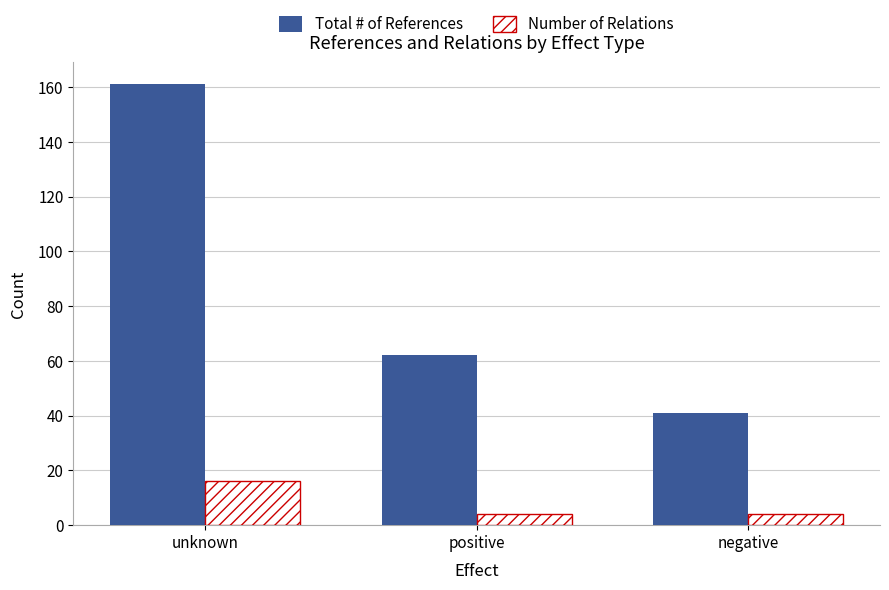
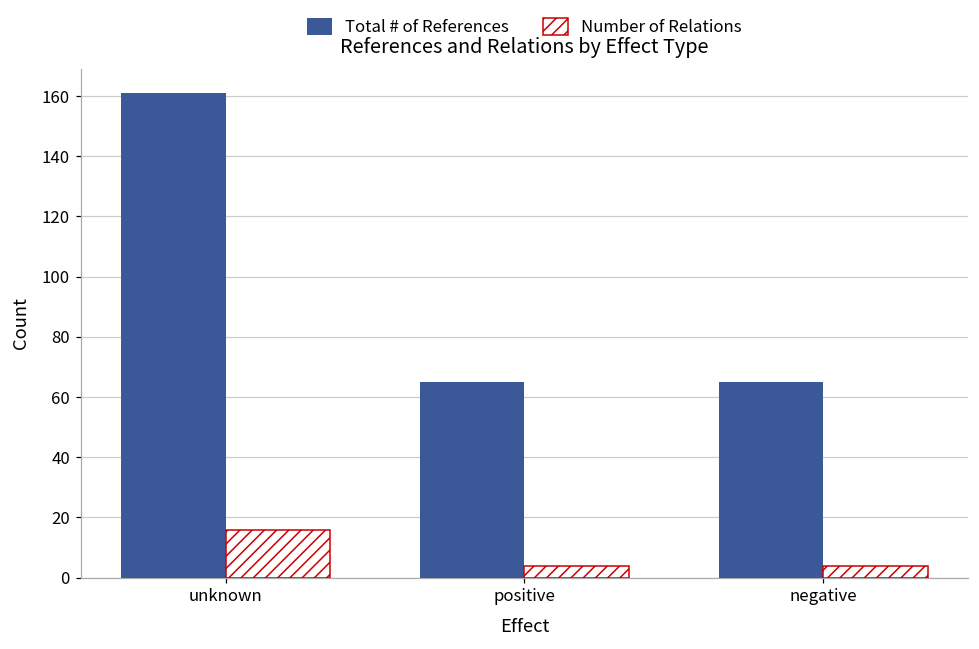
Total # of References, positive: 62 -> 65
Total # of References, negative: 41 -> 65
